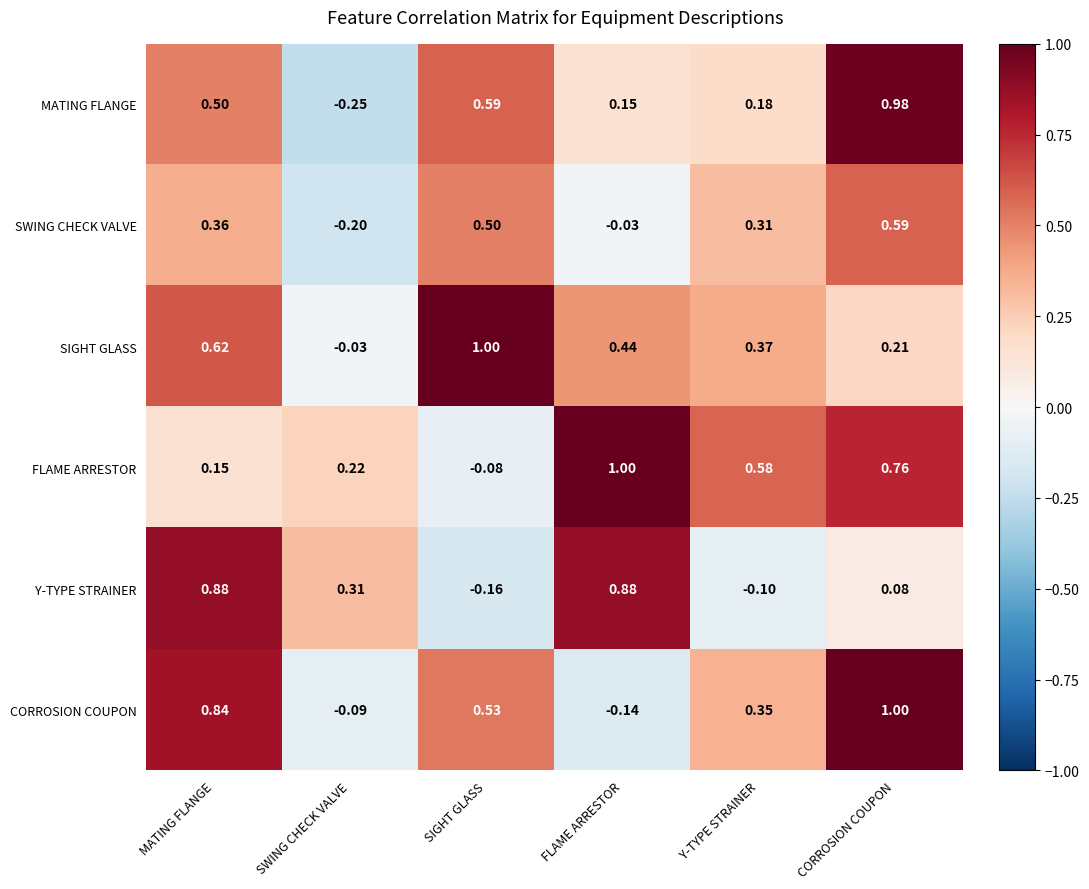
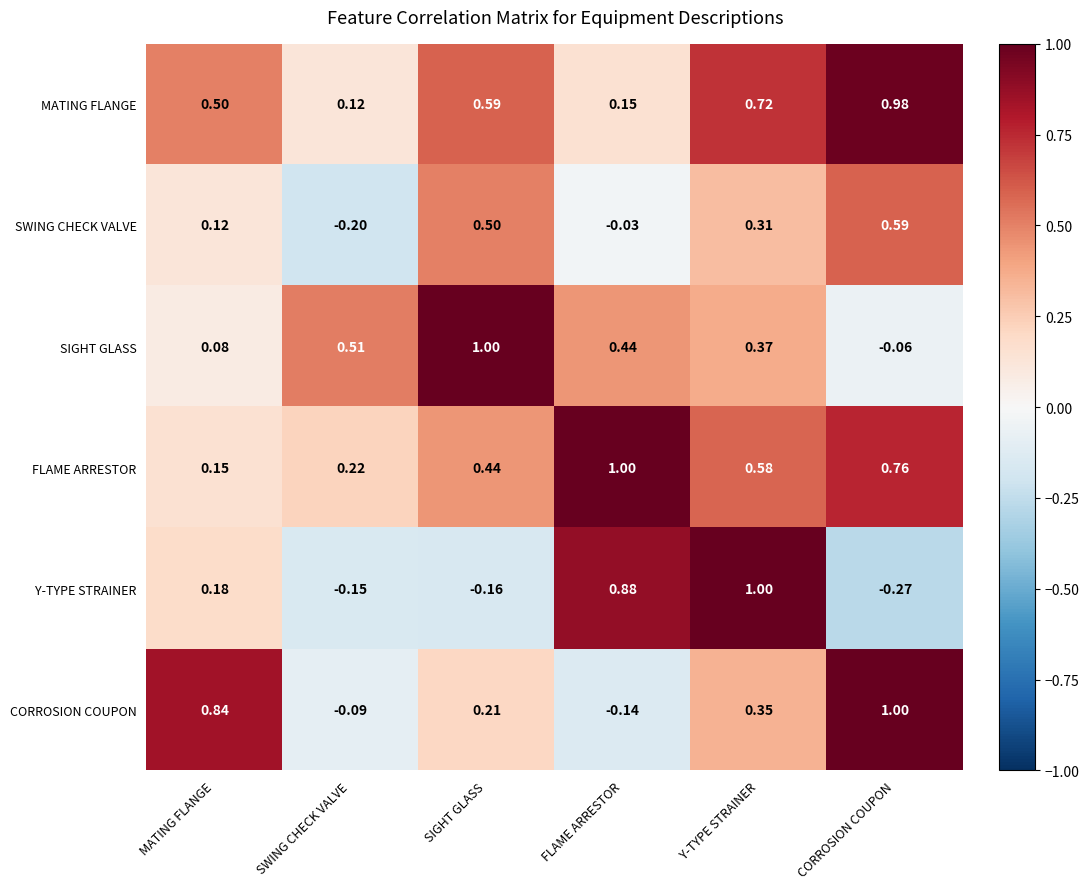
MATING FLANGE, SWING CHECK VALVE: -0.25 -> 0.12
MATING FLANGE, Y-TYPE STRAINER: 0.18 -> 0.72
SWING CHECK VALVE, MATING FLANGE: 0.36 -> 0.12
SIGHT GLASS, MATING FLANGE: 0.62 -> 0.08
SIGHT GLASS, SWING CHECK VALVE: -0.03 -> 0.51
SIGHT GLASS, CORROSION COUPON: 0.21 -> -0.06
FLAME ARRESTOR, SIGHT GLASS: -0.08 -> 0.44
Y-TYPE STRAINER, MATING FLANGE: 0.88 -> 0.18
Y-TYPE STRAINER, SWING CHECK VALVE: 0.31 -> -0.15
Y-TYPE STRAINER, Y-TYPE STRAINER: -0.10 -> 1.00
Y-TYPE STRAINER, CORROSION COUPON: 0.08 -> -0.27
CORROSION COUPON, SIGHT GLASS: 0.53 -> 0.21
